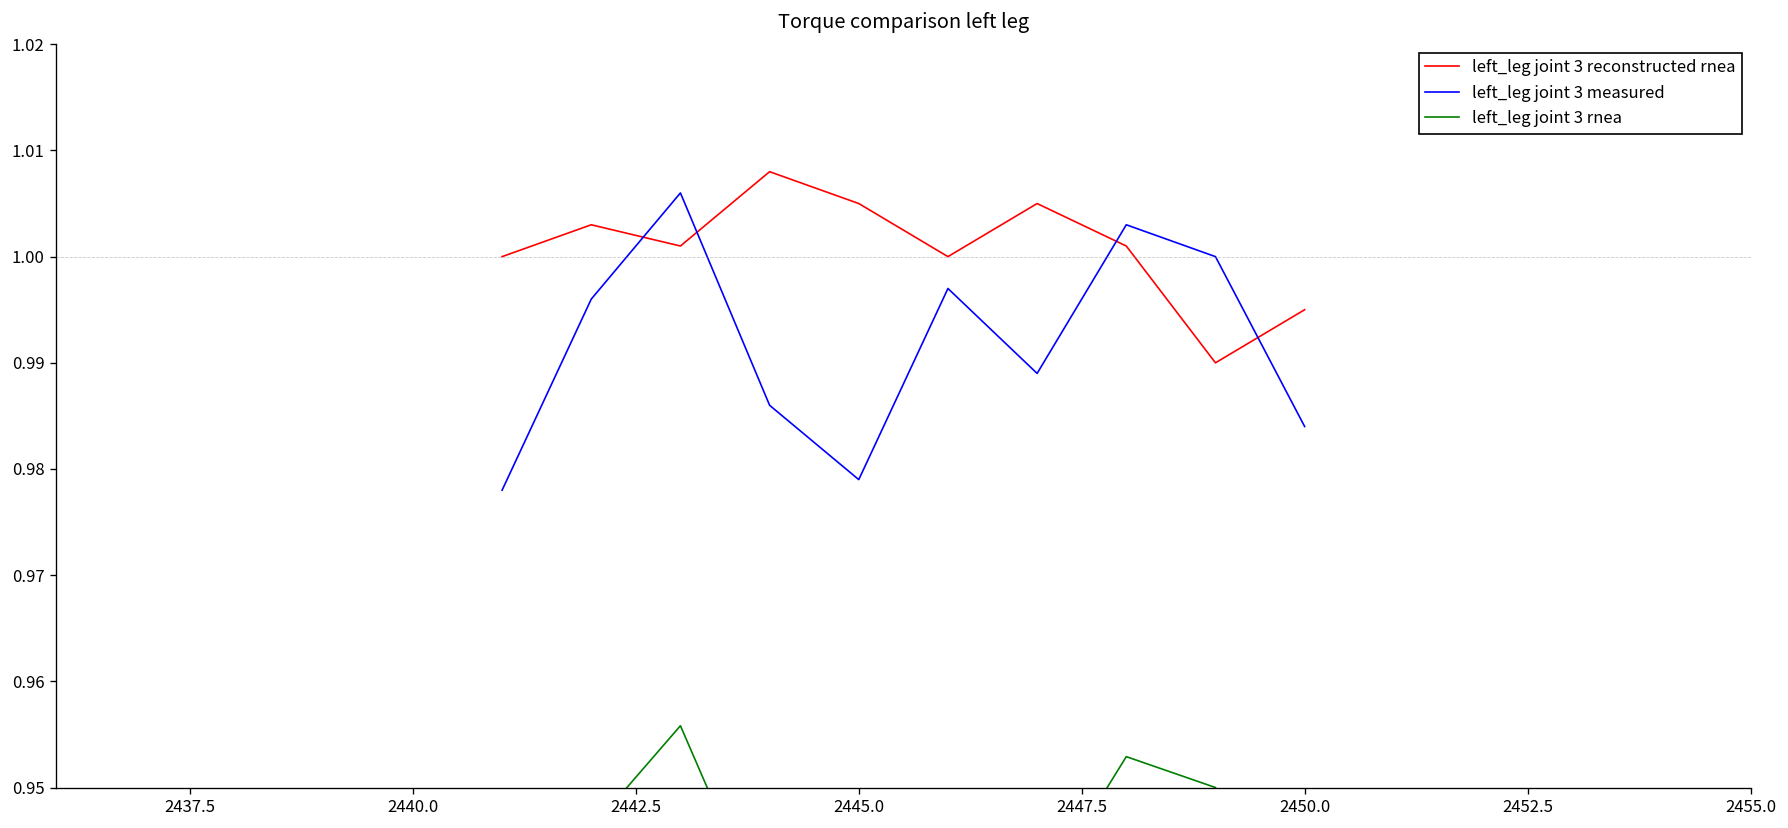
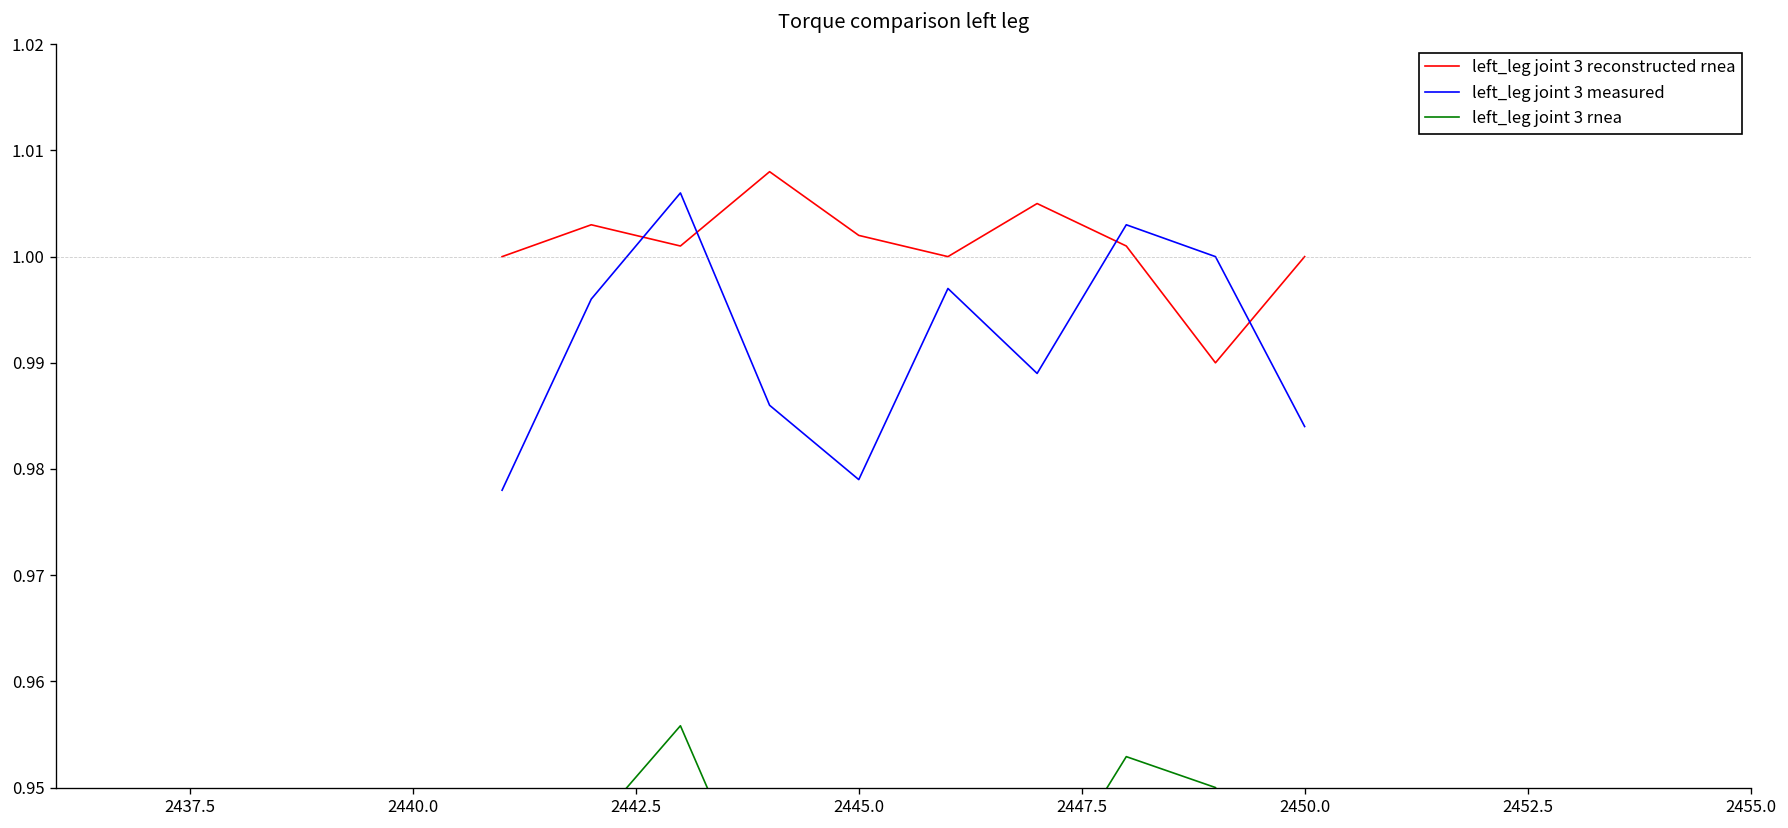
left_leg joint 3 reconstructed rnea, 2445.0: 1.005 -> 1.002
left_leg joint 3 reconstructed rnea, 2450.0: 0.995 -> 1.000
